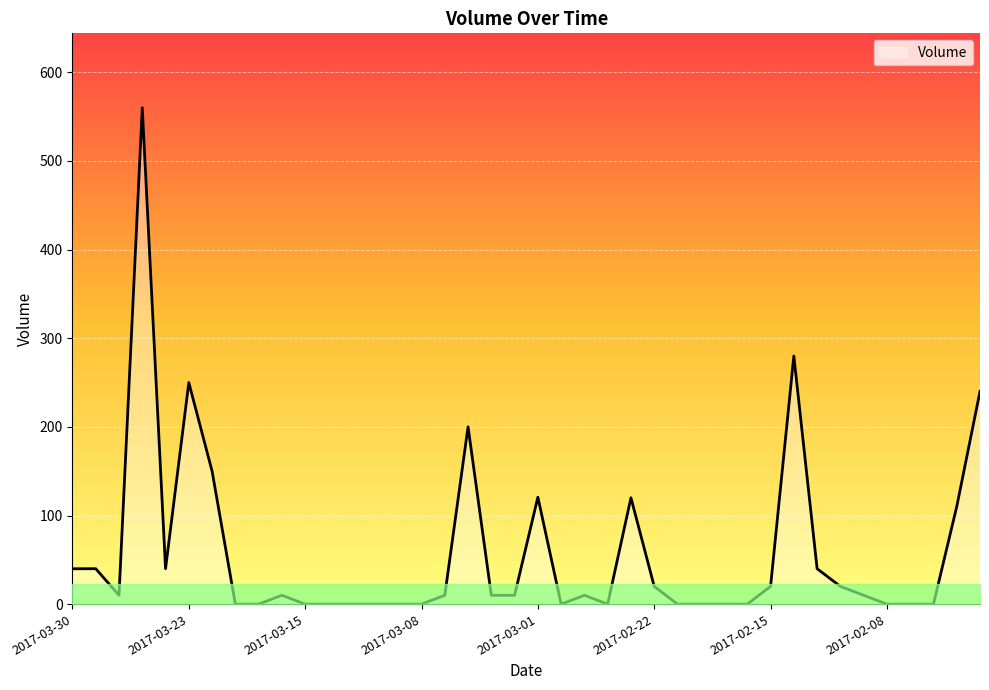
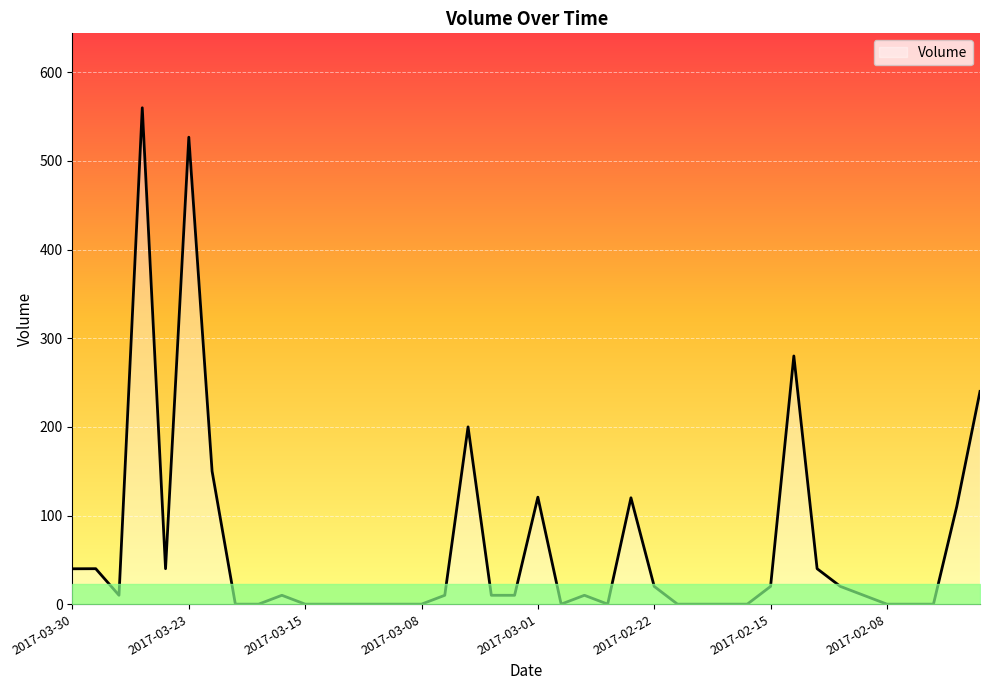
Volume, 2017-03-23: 250 -> 530
